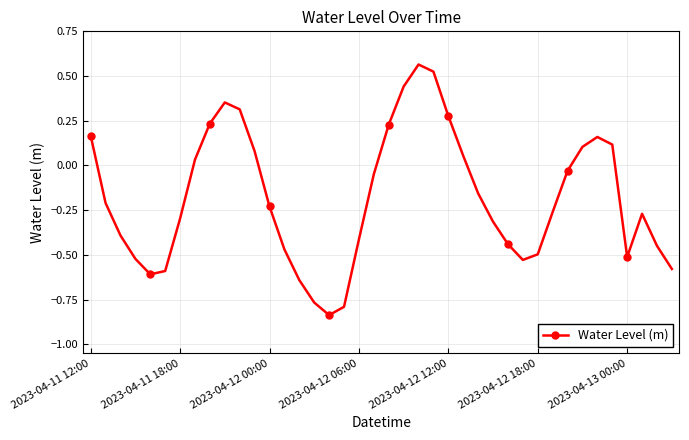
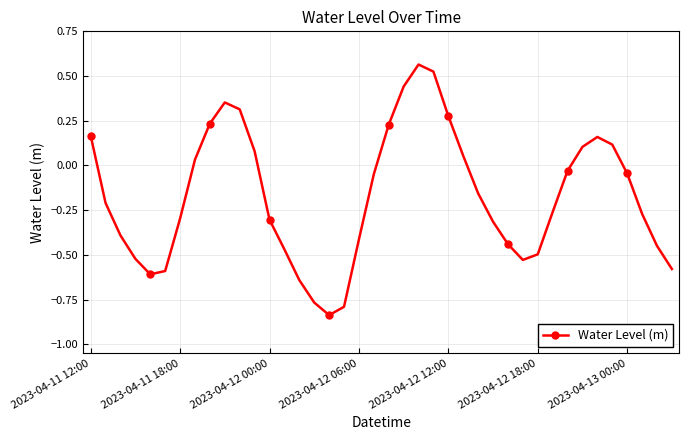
2023-04-12 00:00: -0.23 -> -0.30
2023-04-13 00:00: -0.51 -> -0.05
